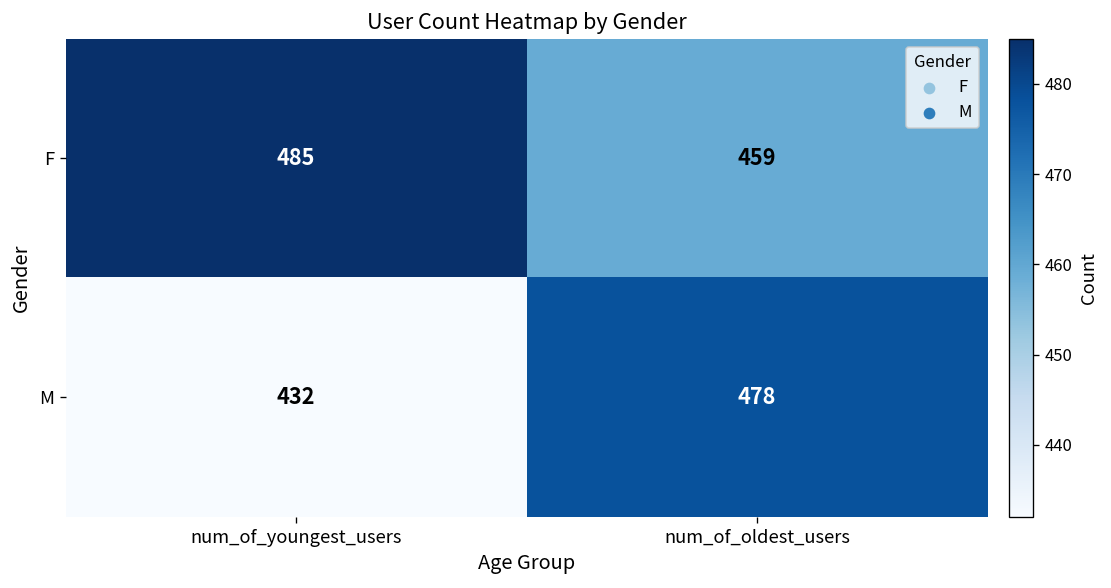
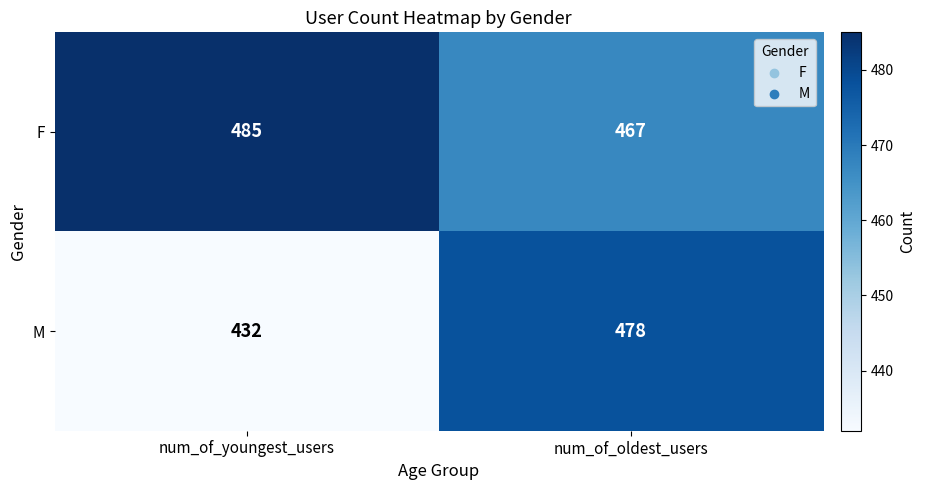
F, num_of_oldest_users: 459 -> 467
